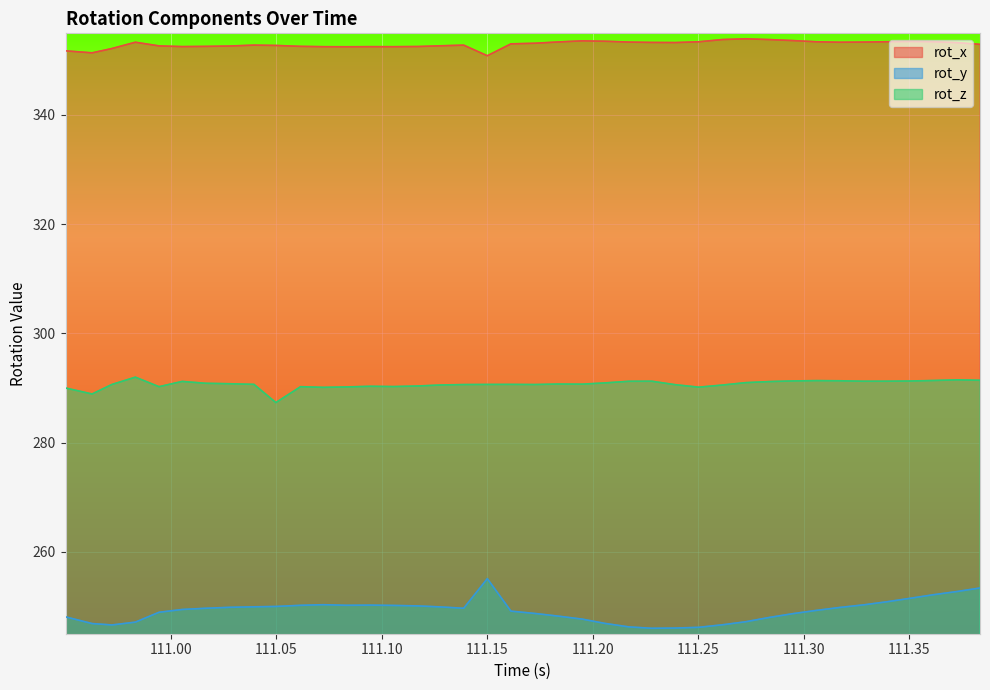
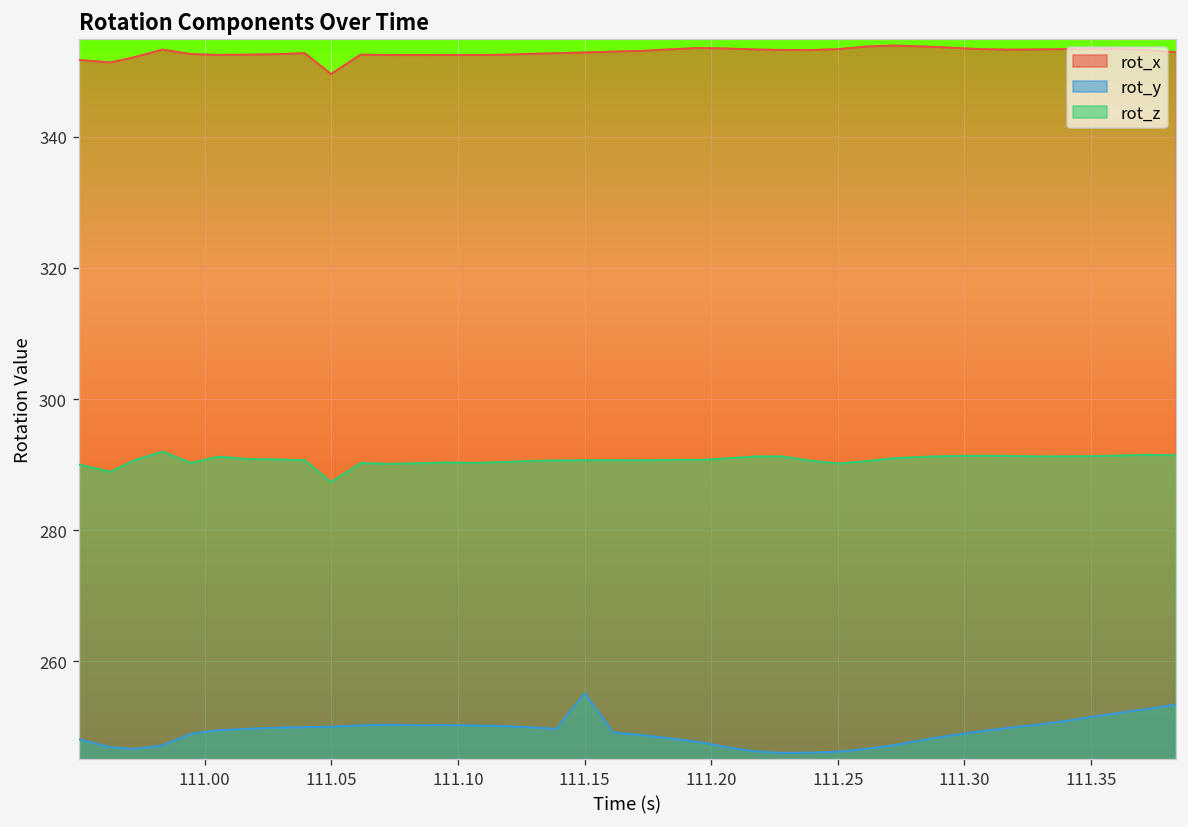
rot_x, 111.05: 353 -> 350
rot_x, 111.15: 351 -> 353
